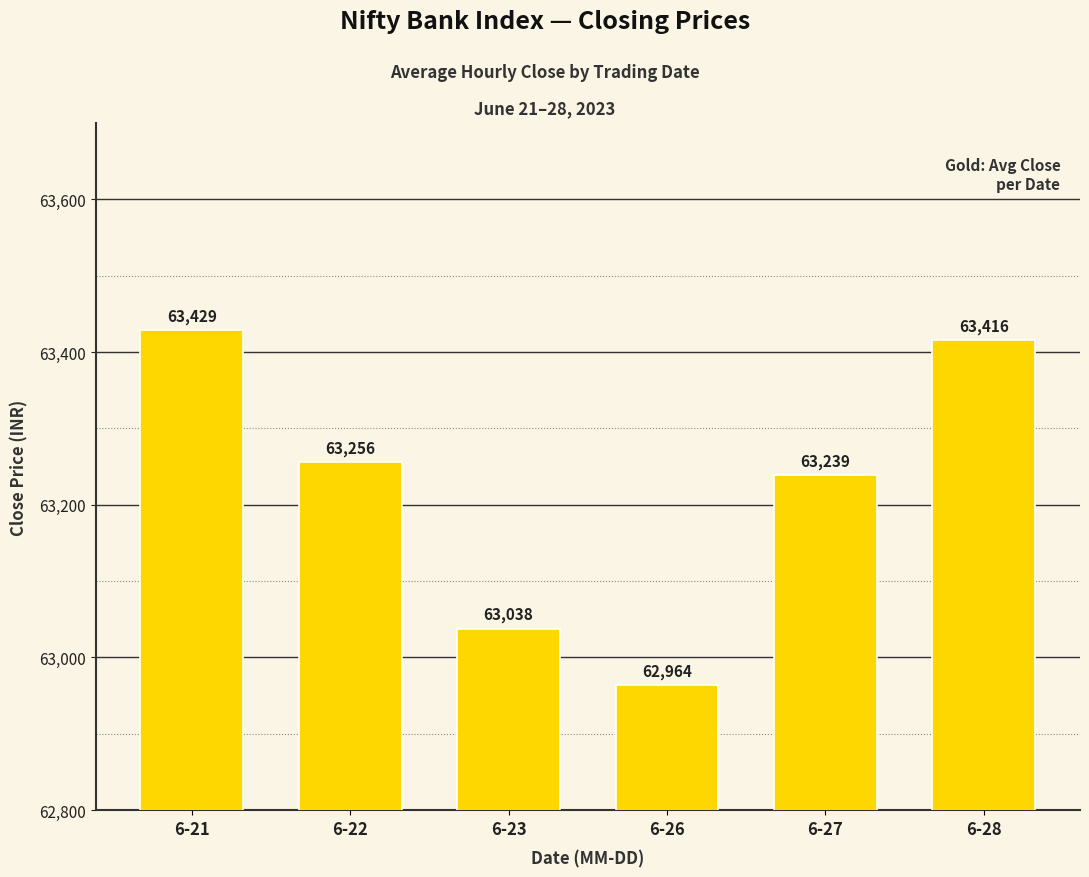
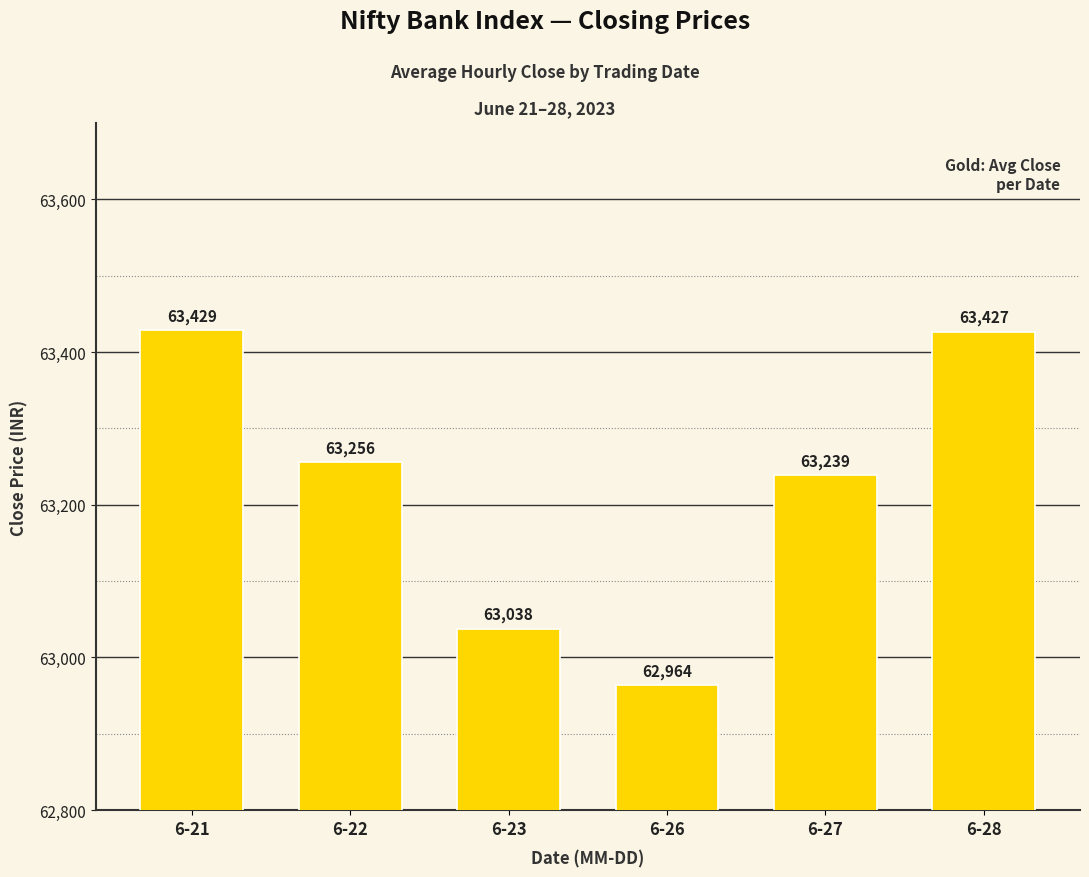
6-28: 63,416 -> 63,427
